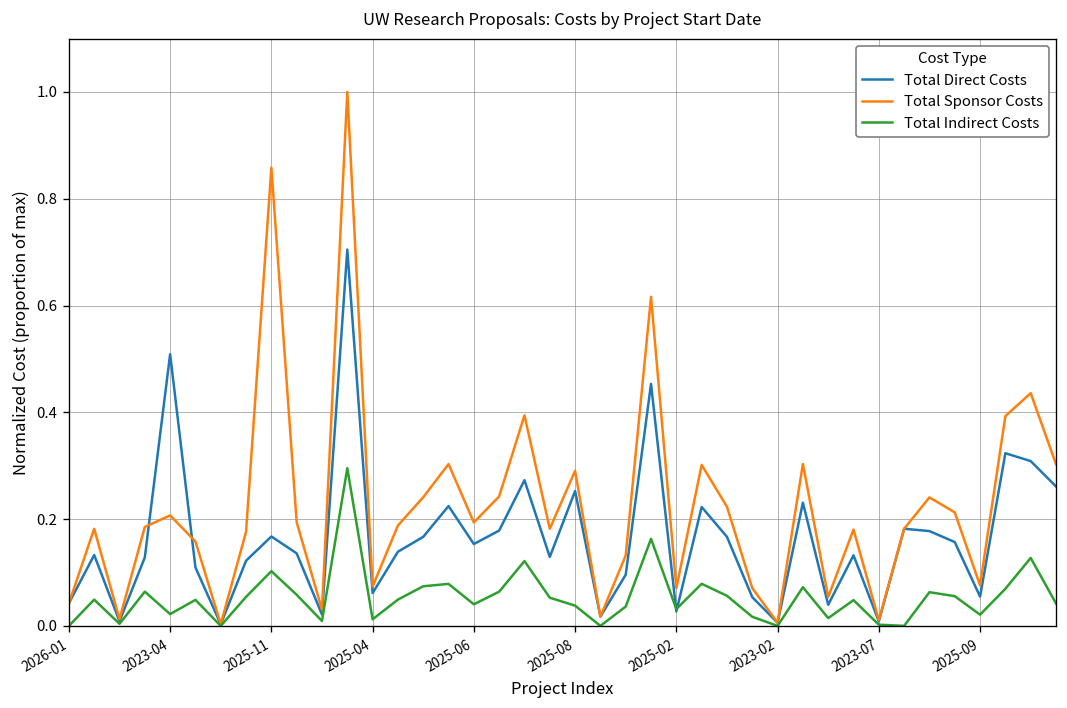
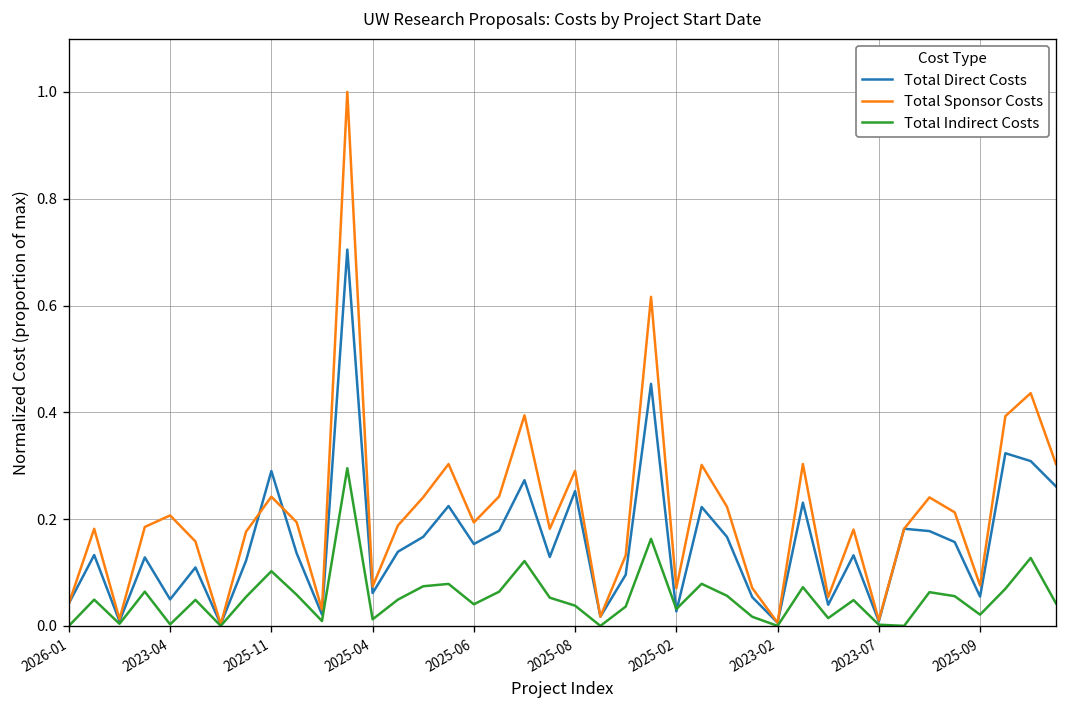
Total Direct Costs, 2023-04: 0.51 -> 0.05
Total Indirect Costs, 2023-04: 0.02 -> 0.00
Total Direct Costs, 2025-11: 0.17 -> 0.29
Total Sponsor Costs, 2025-11: 0.86 -> 0.24
